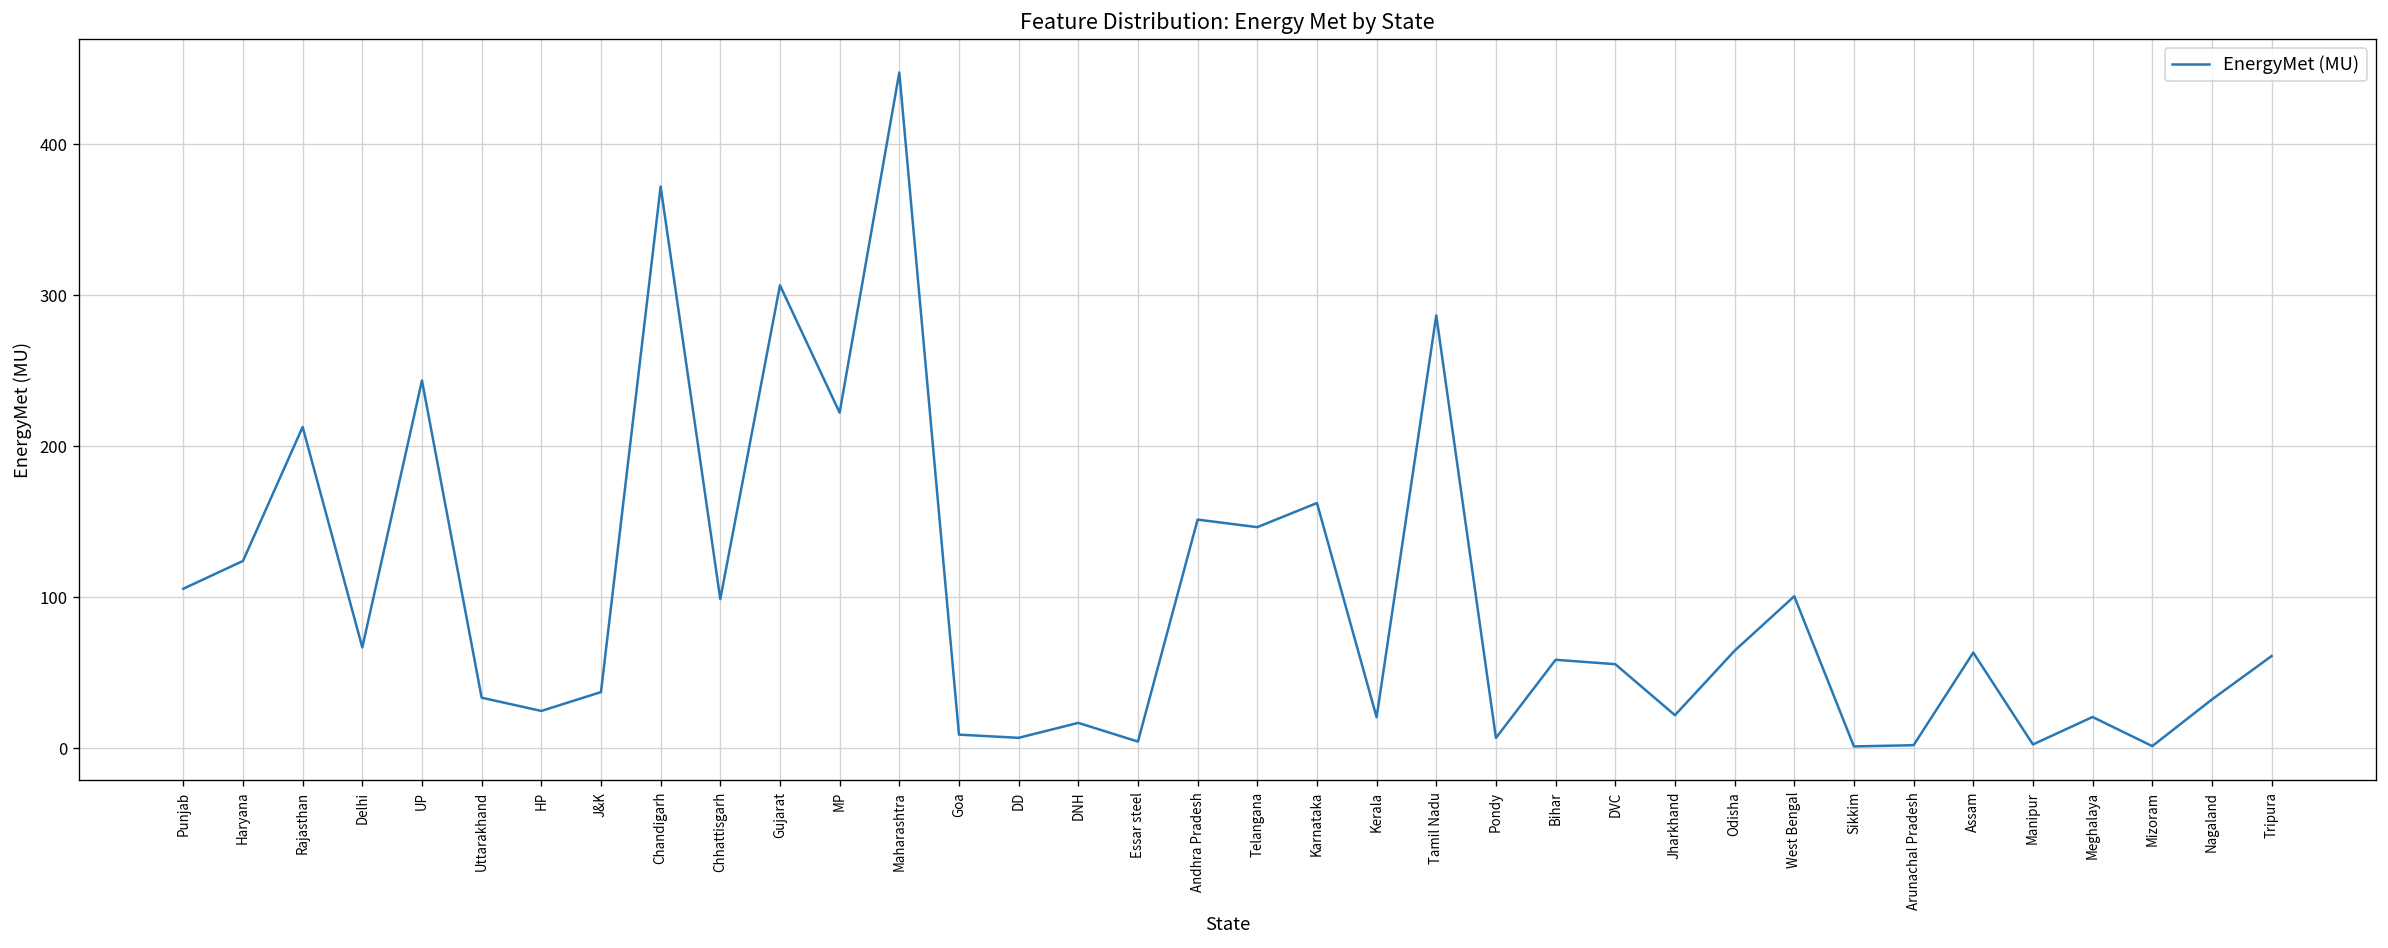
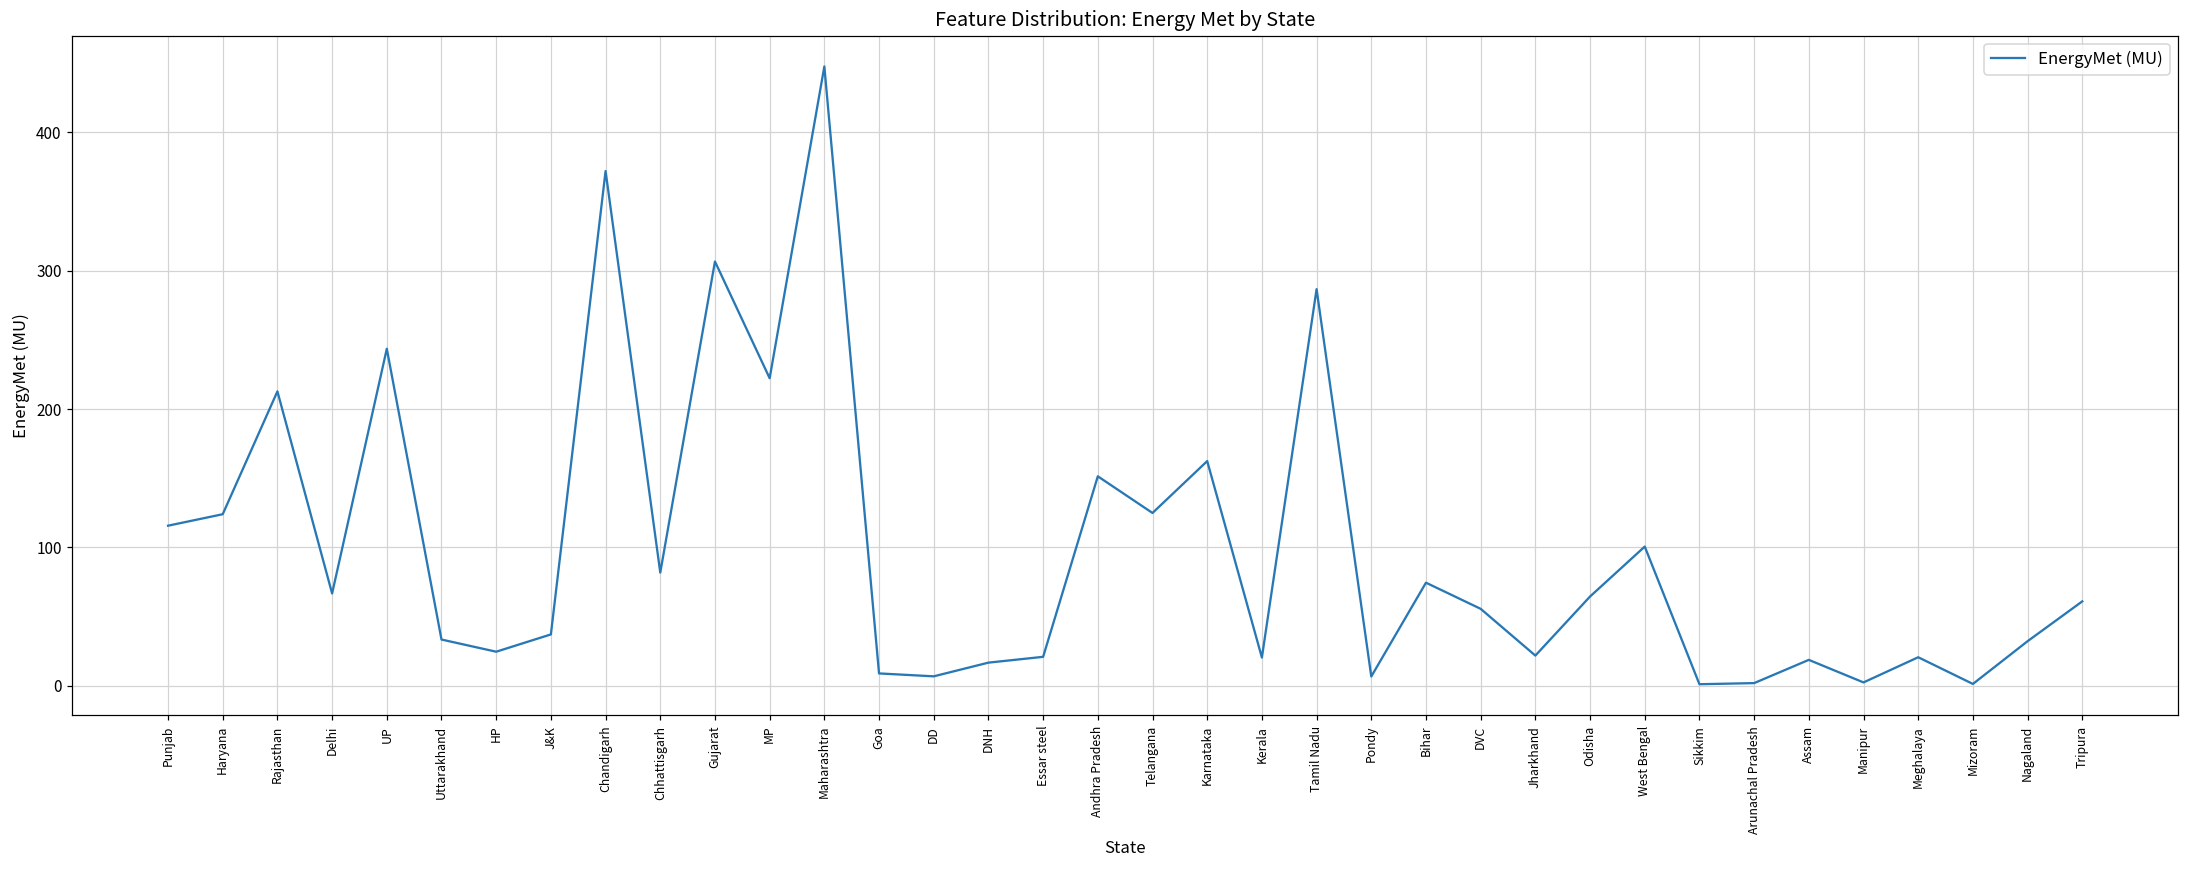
Punjab: 106 -> 116
Chhattisgarh: 99 -> 82
Essar steel: 4 -> 21
Telangana: 146 -> 125
Bihar: 59 -> 75
Assam: 63 -> 19
